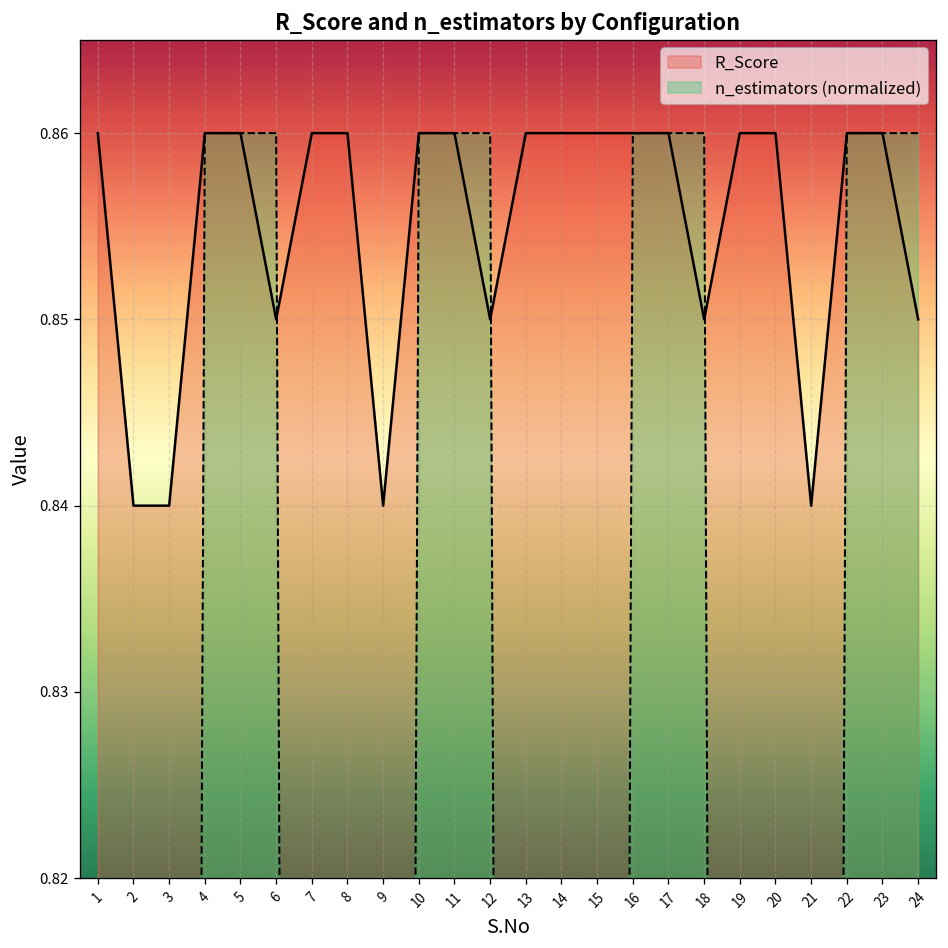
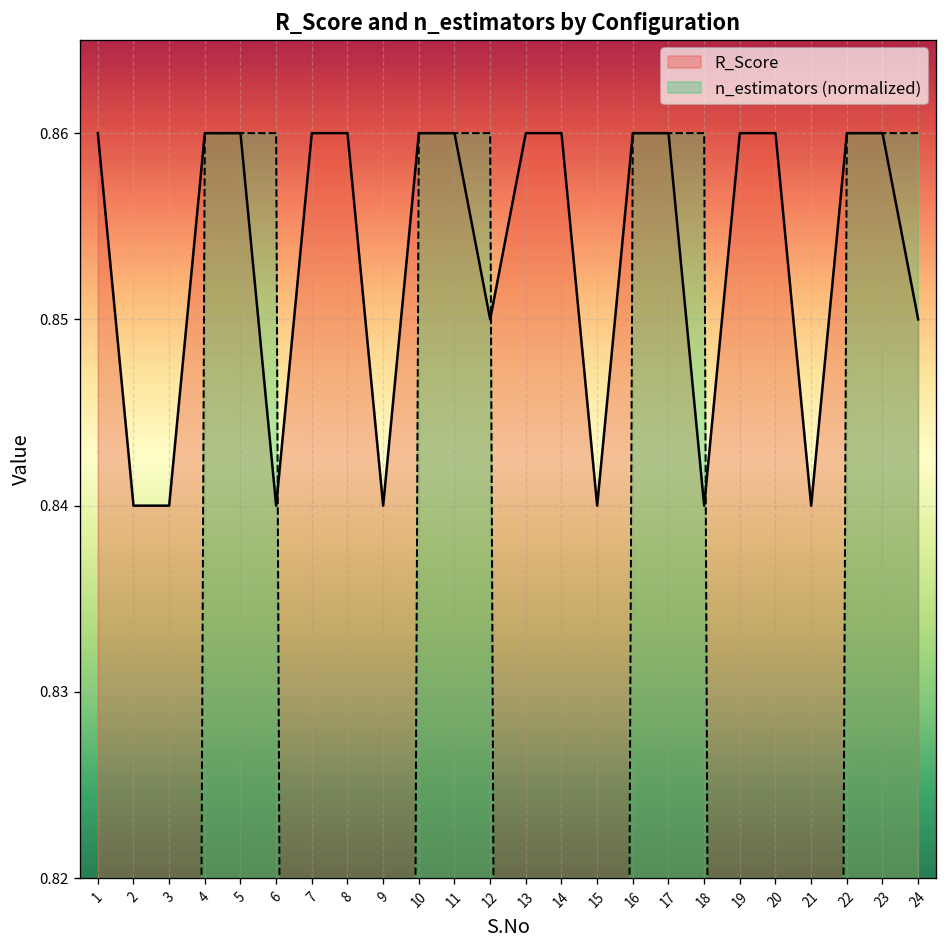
R_Score, 6: 0.85 -> 0.84
R_Score, 15: 0.86 -> 0.84
R_Score, 18: 0.85 -> 0.84
